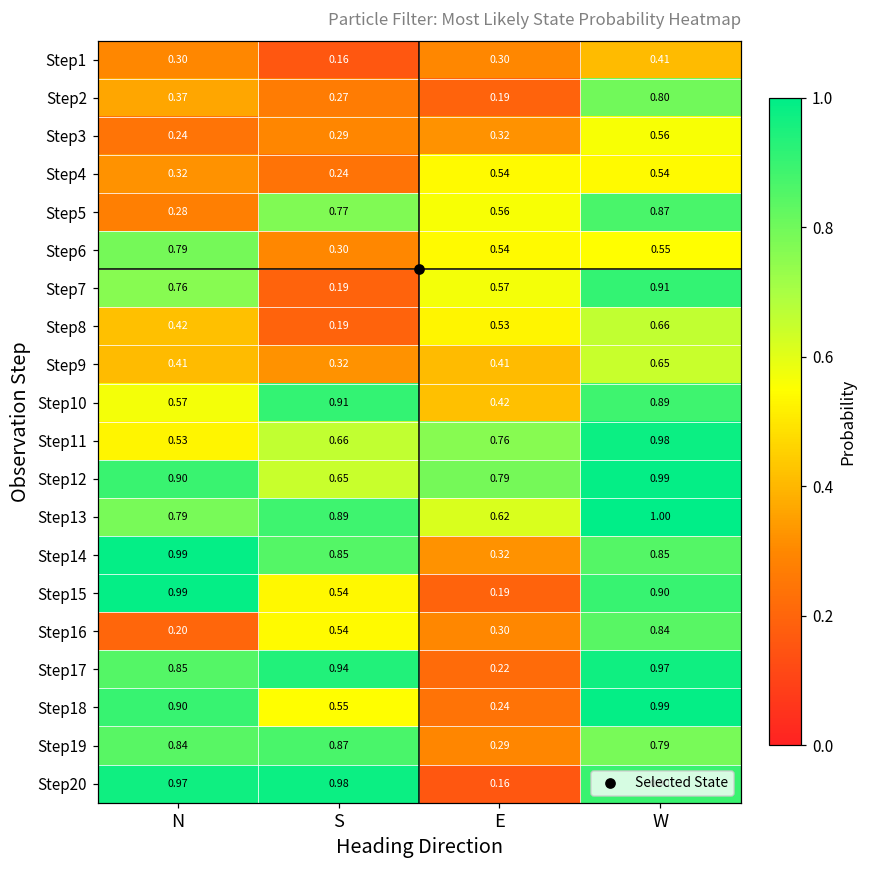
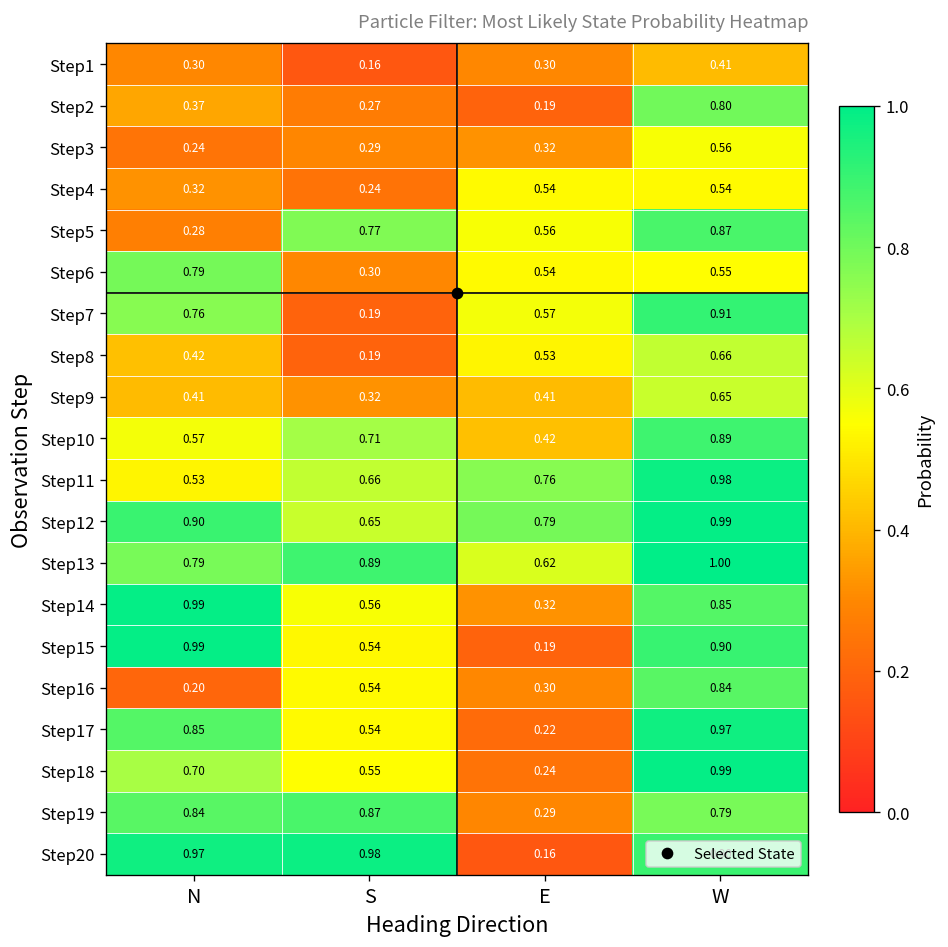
Step10, S: 0.91 -> 0.71
Step14, S: 0.85 -> 0.56
Step17, S: 0.94 -> 0.54
Step18, N: 0.90 -> 0.70
